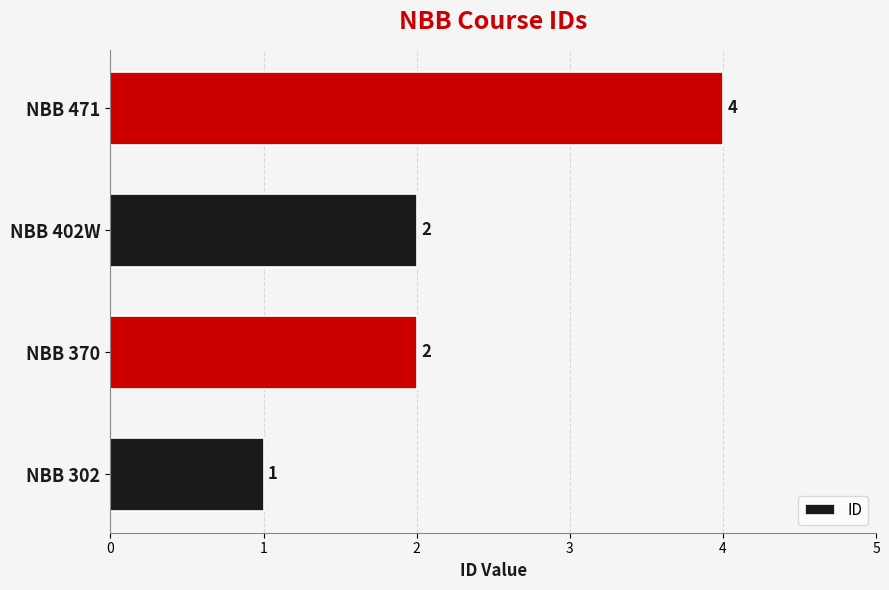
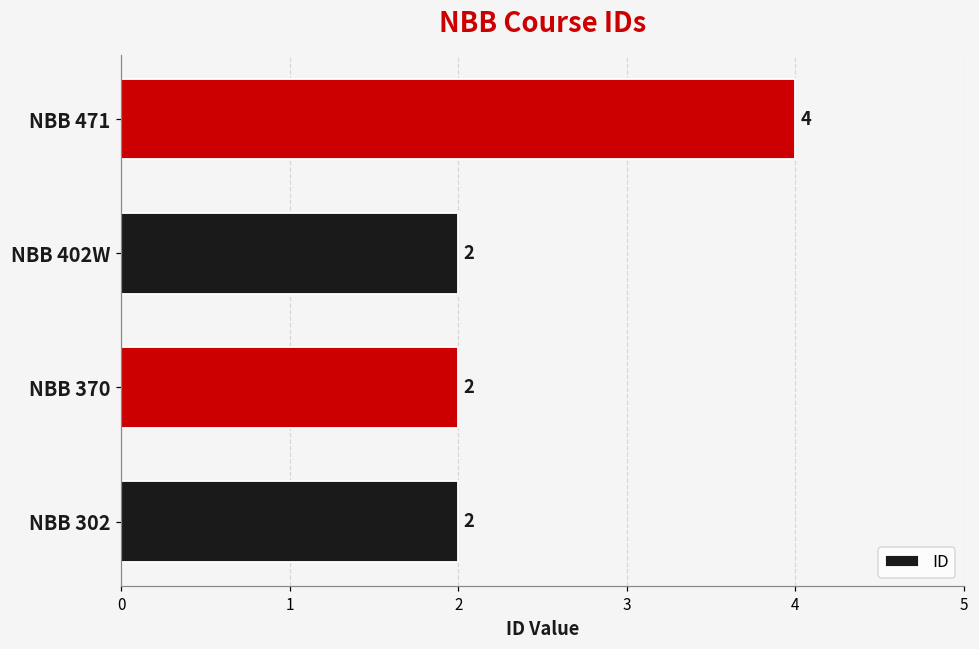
NBB 302: 1 -> 2
